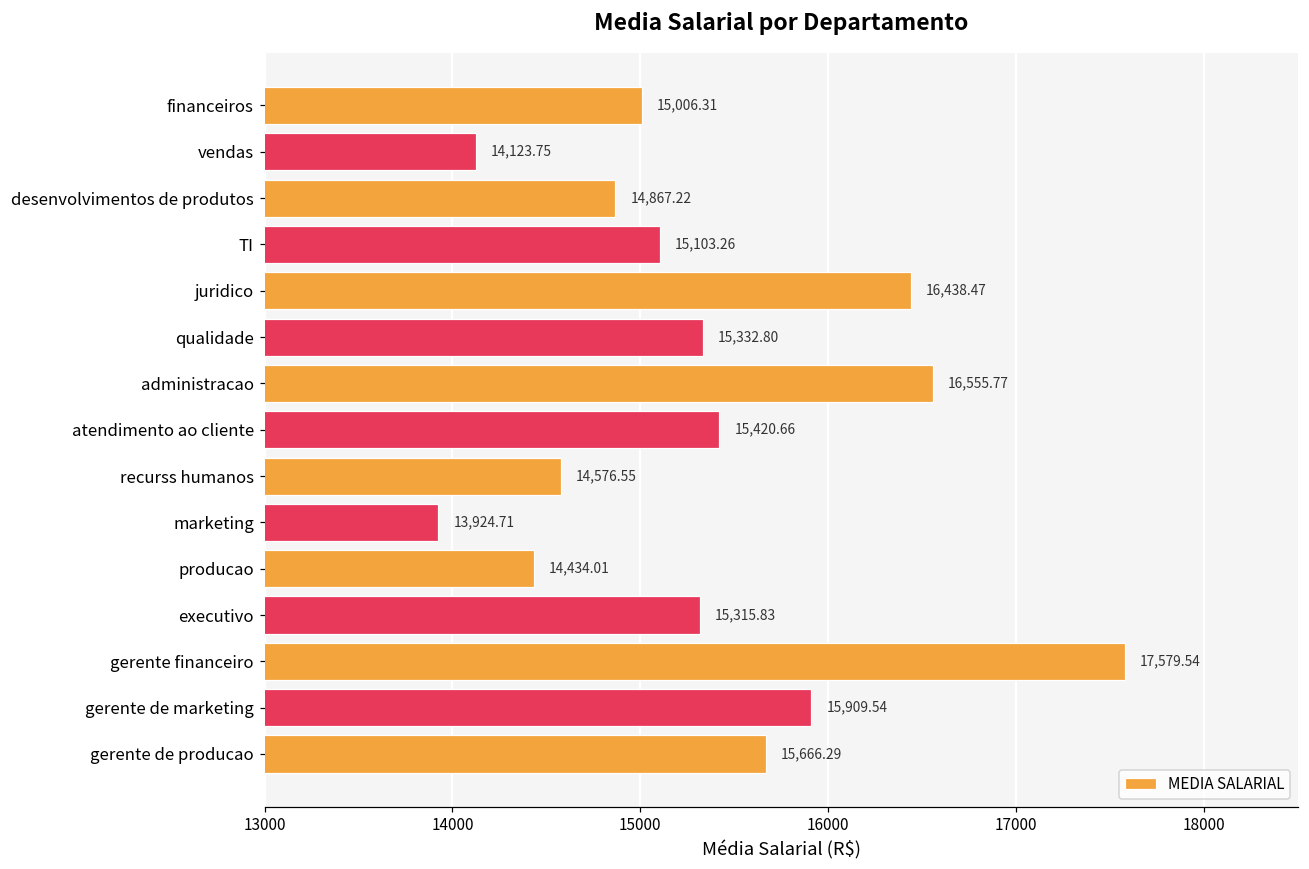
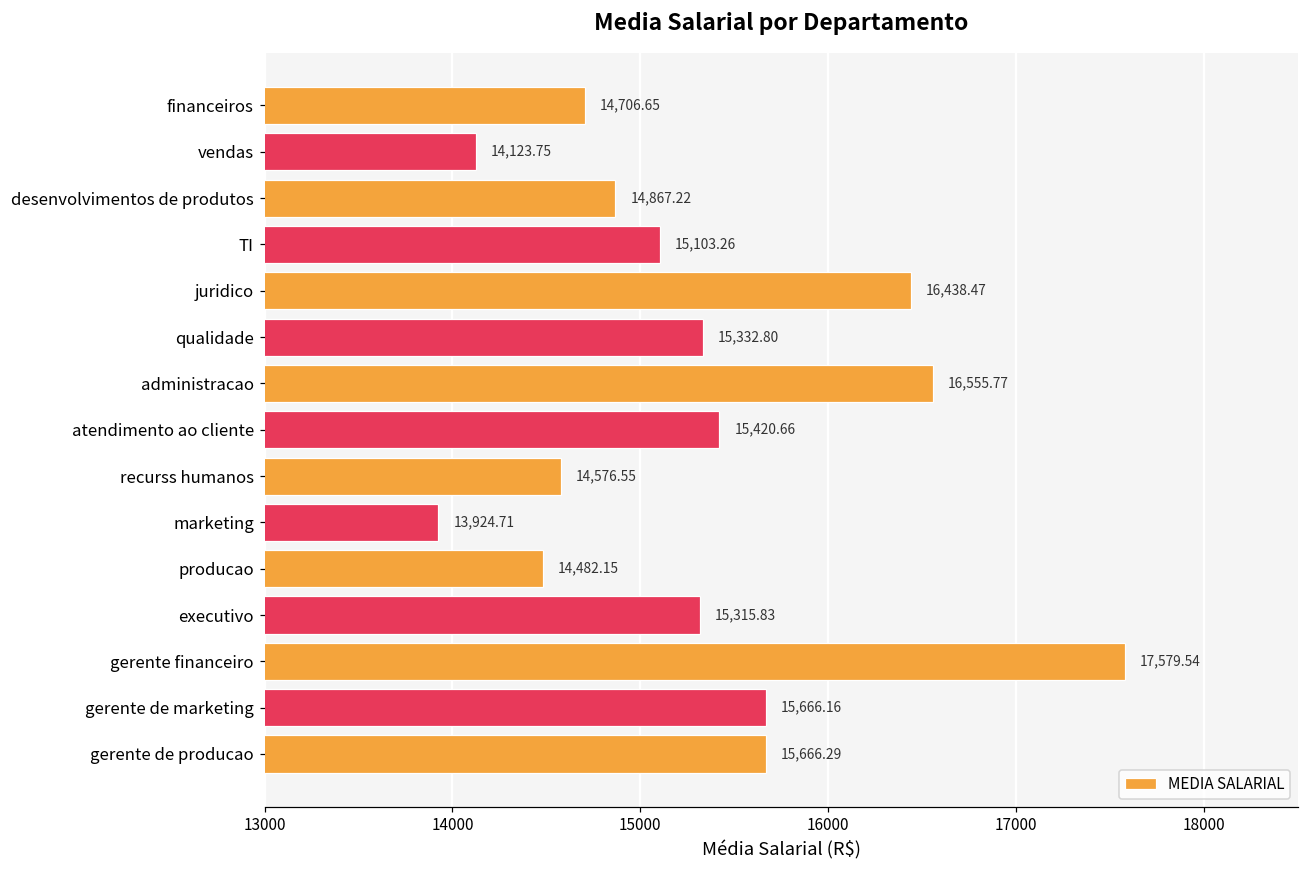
financeiros: 15,006.31 -> 14,706.65
producao: 14,434.01 -> 14,482.15
gerente de marketing: 15,909.54 -> 15,666.16
